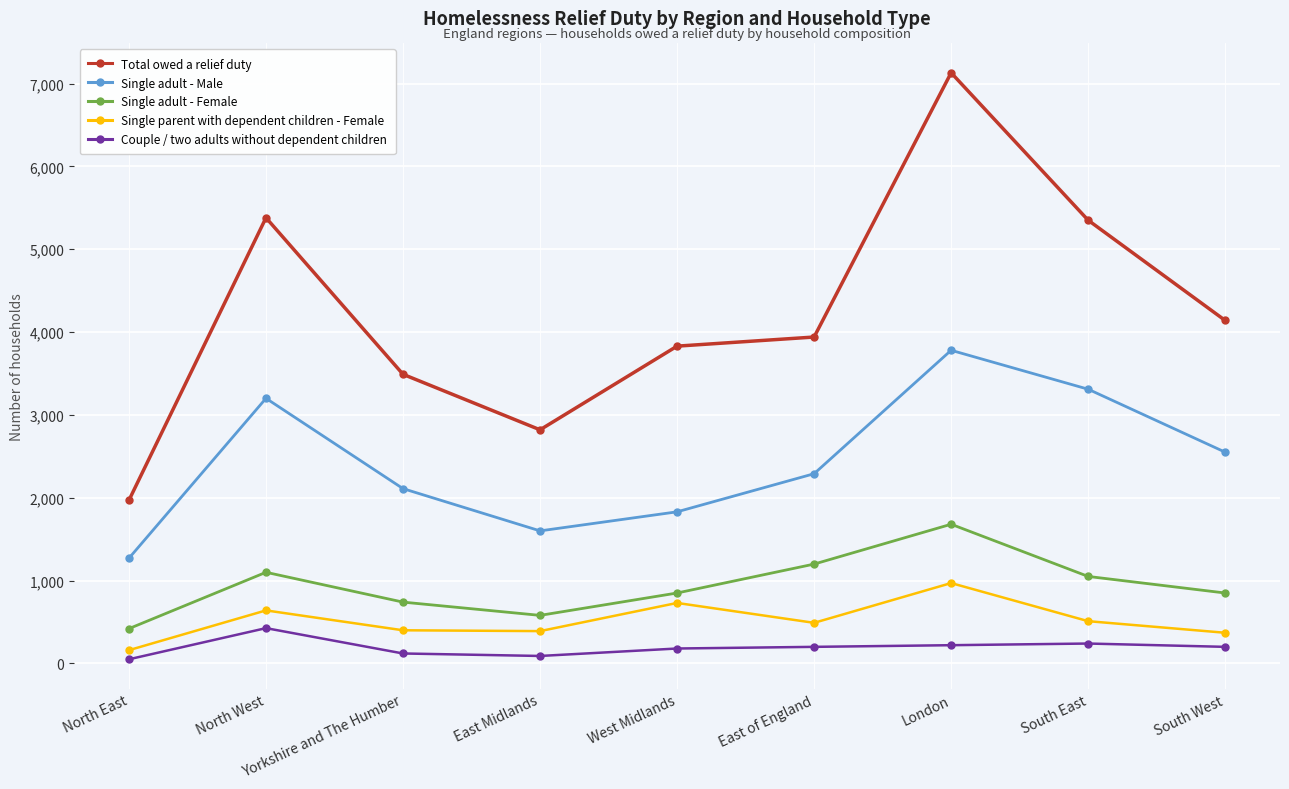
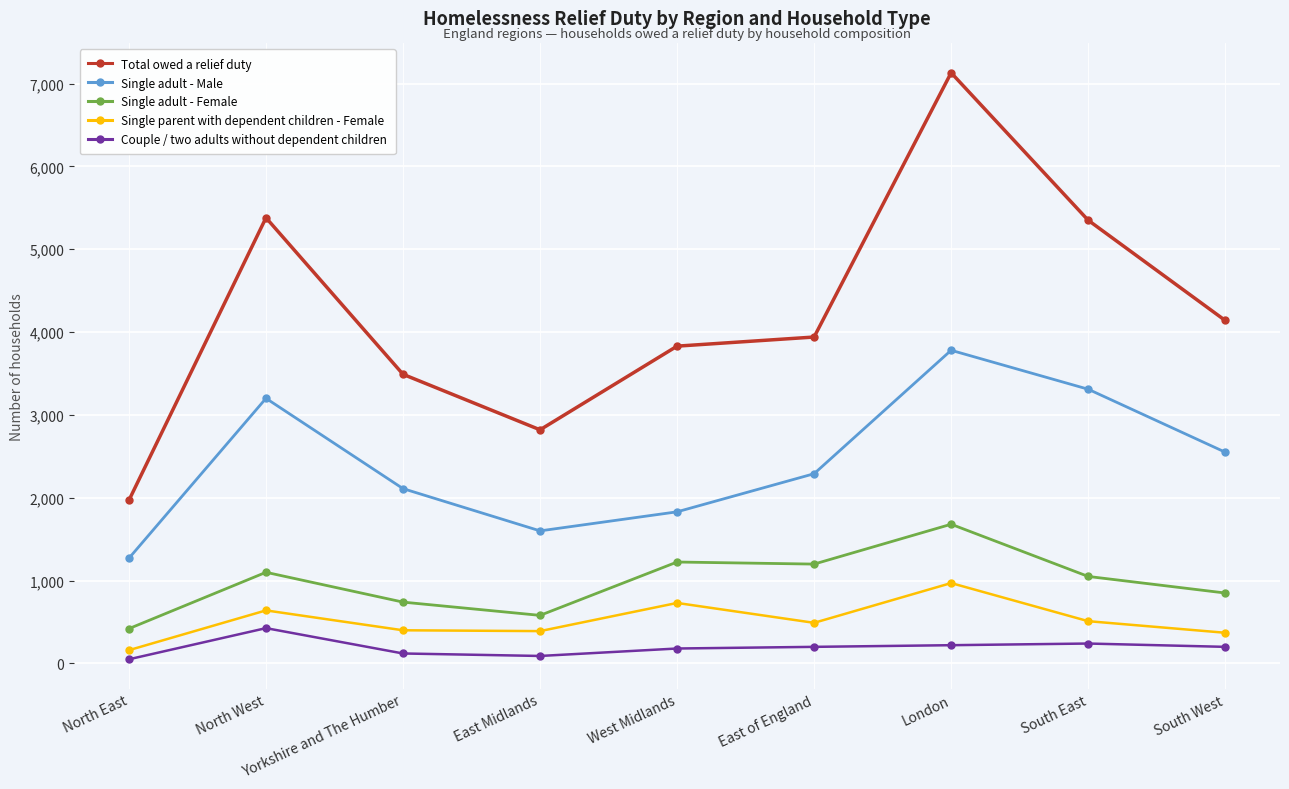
Single adult - Female, West Midlands: 900 -> 1,200
